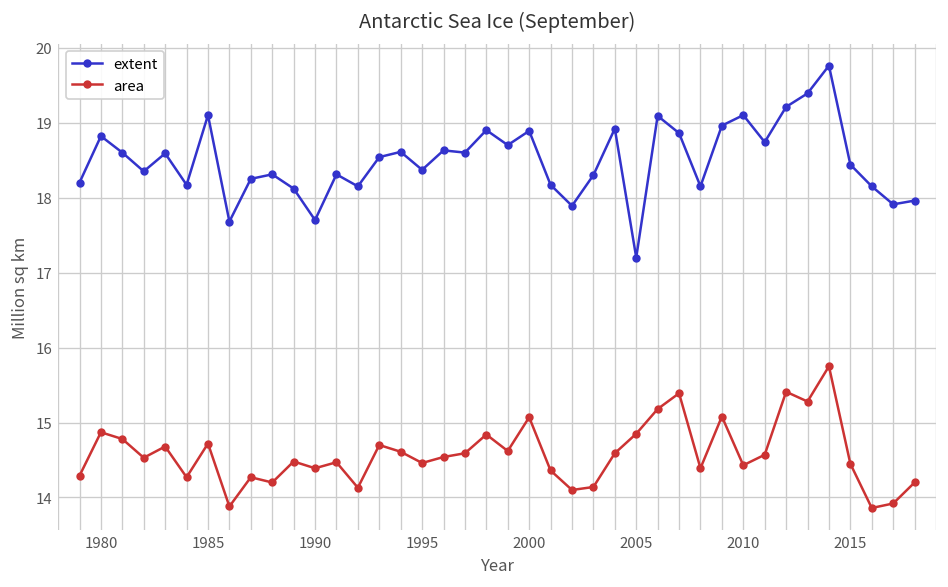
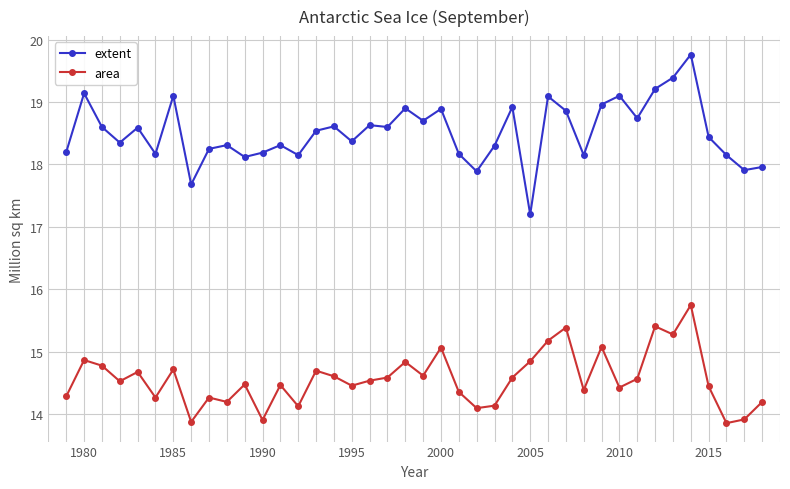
extent, 1980: 18.8 -> 19.1
extent, 1990: 17.7 -> 18.2
area, 1990: 14.4 -> 13.9
